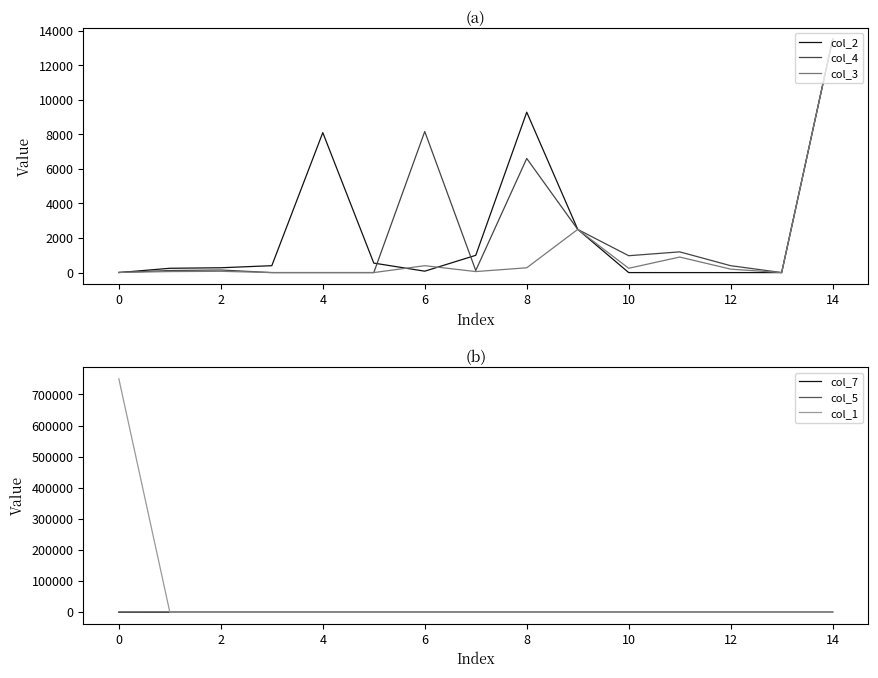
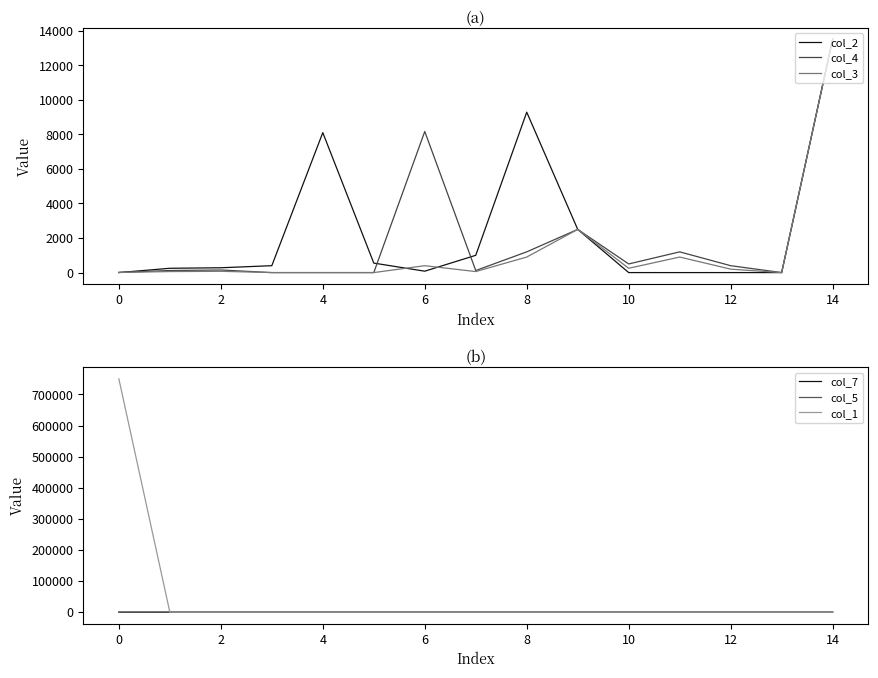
(a), col_4, 8: 6600 -> 1200
(a), col_3, 8: 300 -> 900
(a), col_4, 10: 1000 -> 500
